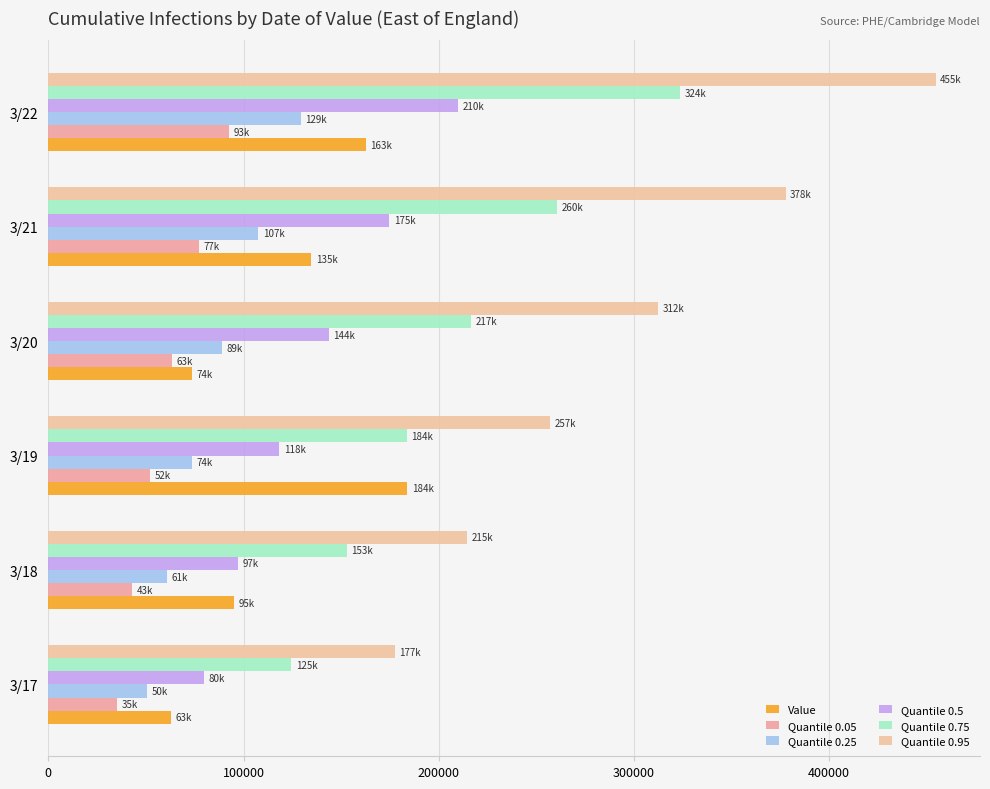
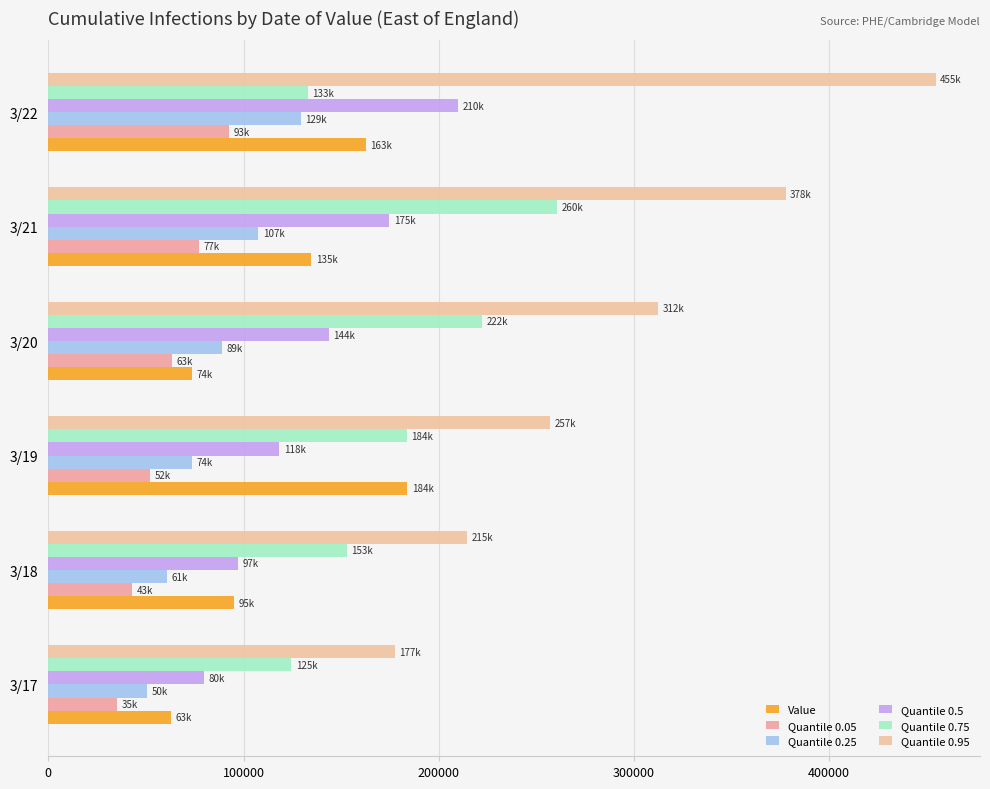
Quantile 0.75, 3/22: 324k -> 133k
Quantile 0.75, 3/20: 217k -> 222k
